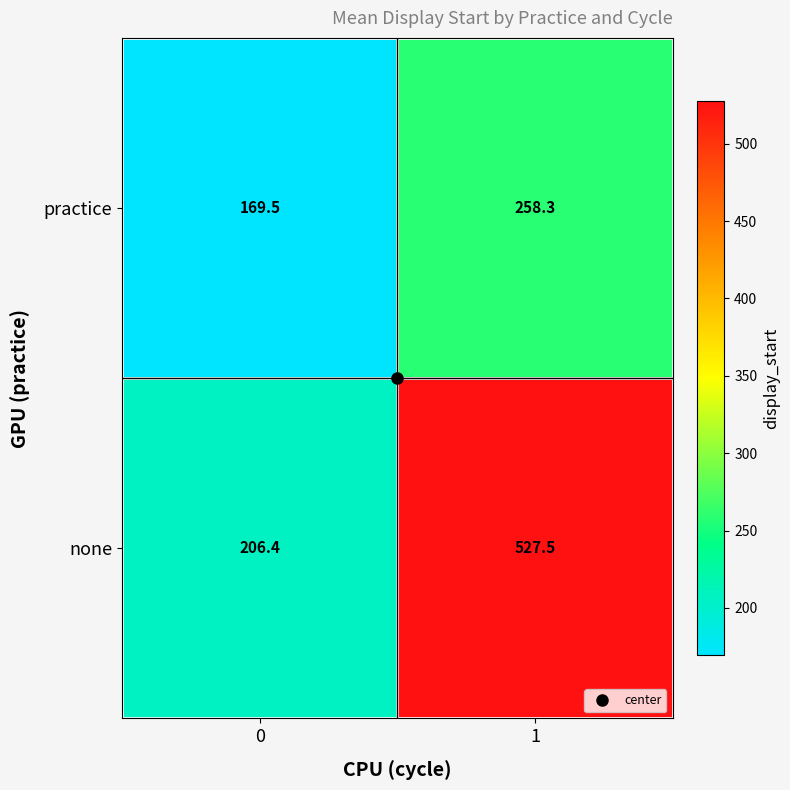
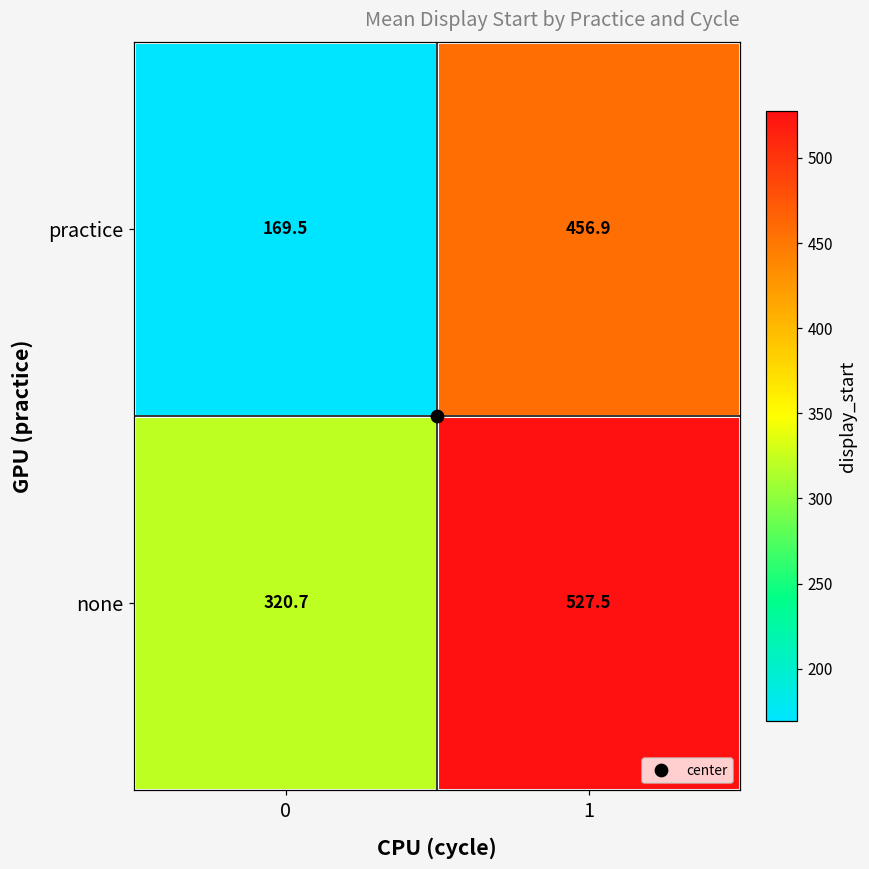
practice, 1: 258.3 -> 456.9
none, 0: 206.4 -> 320.7
